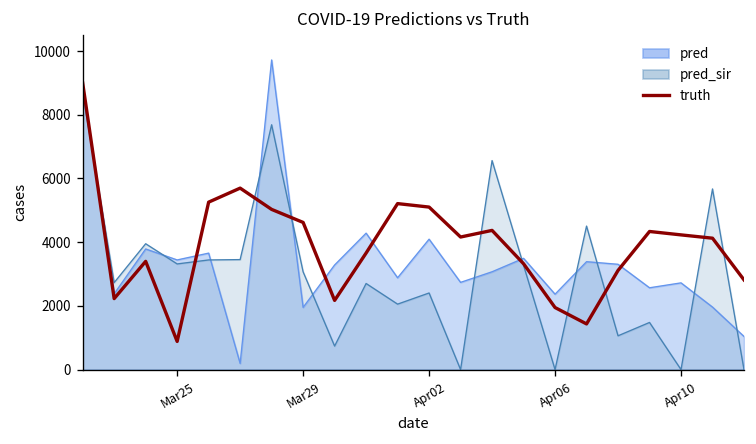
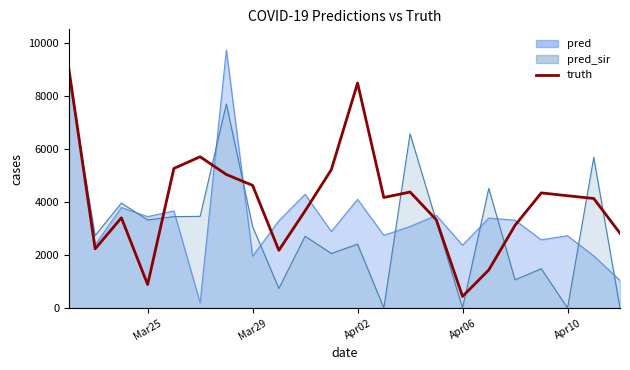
truth, Apr02: 5100 -> 8500
truth, Apr06: 1900 -> 400
